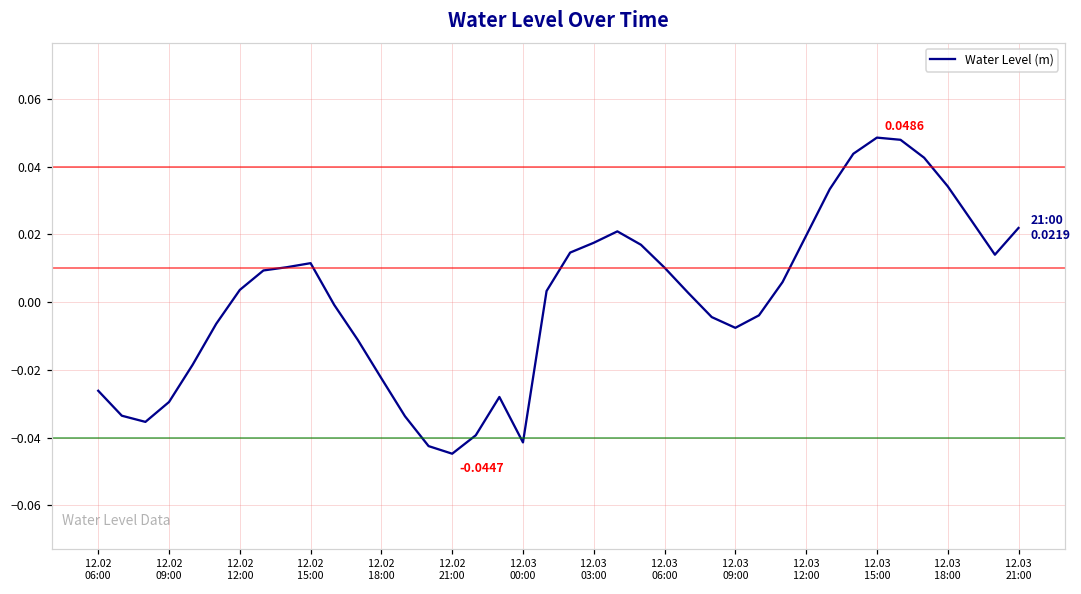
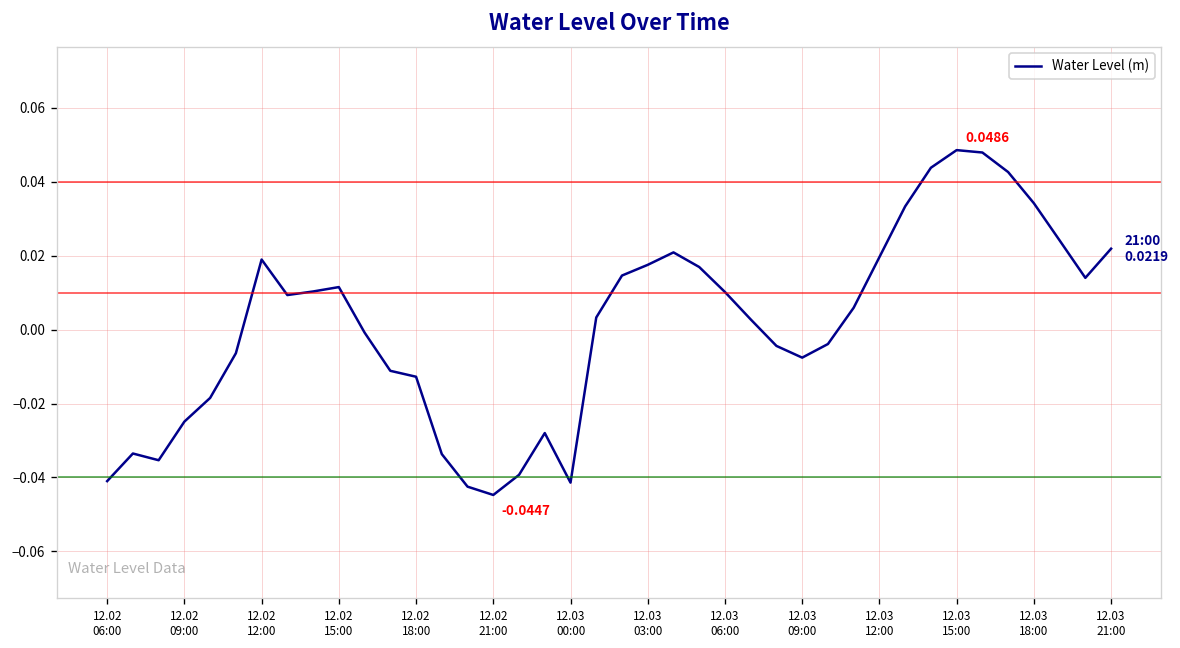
12.02 06:00: -0.026 -> -0.041
12.02 09:00: -0.029 -> -0.025
12.02 12:00: 0.004 -> 0.019
12.02 18:00: -0.022 -> -0.013
